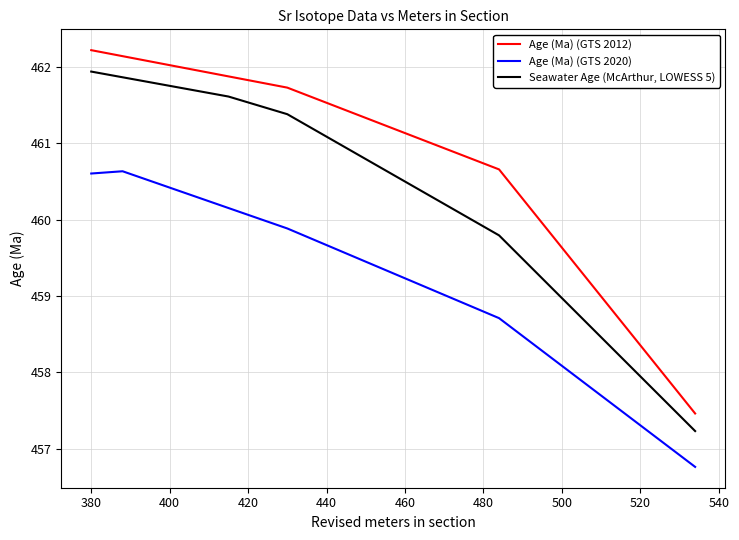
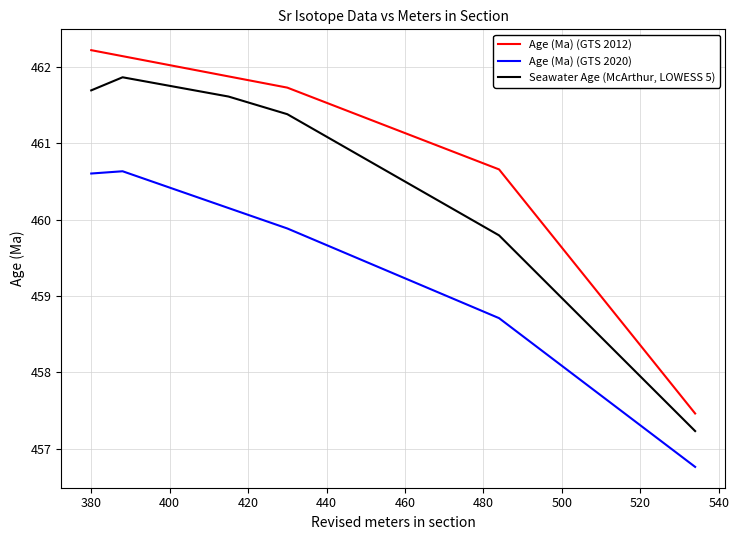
Seawater Age (McArthur, LOWESS 5), 380: 461.9 -> 461.7
